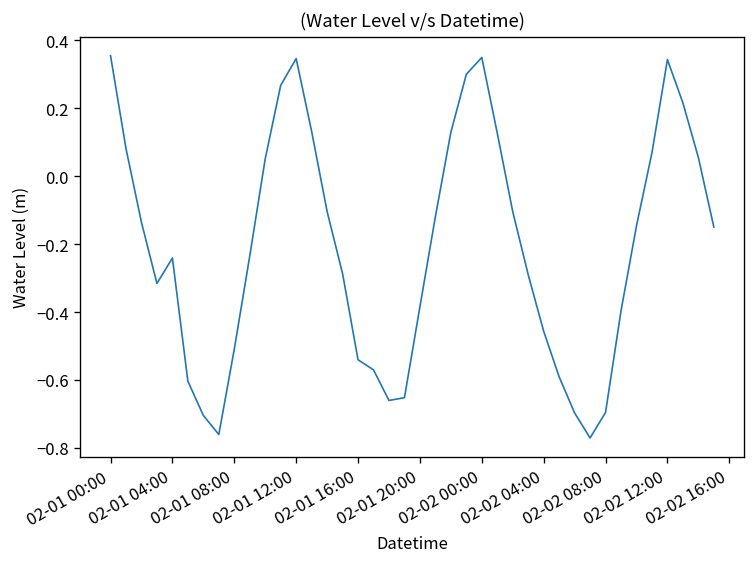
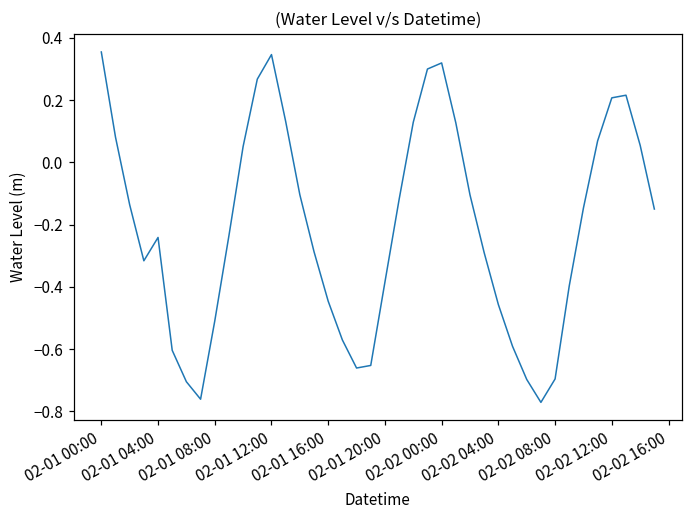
02-01 16:00: -0.54 -> -0.45
02-02 00:00: 0.35 -> 0.32
02-02 12:00: 0.34 -> 0.21
